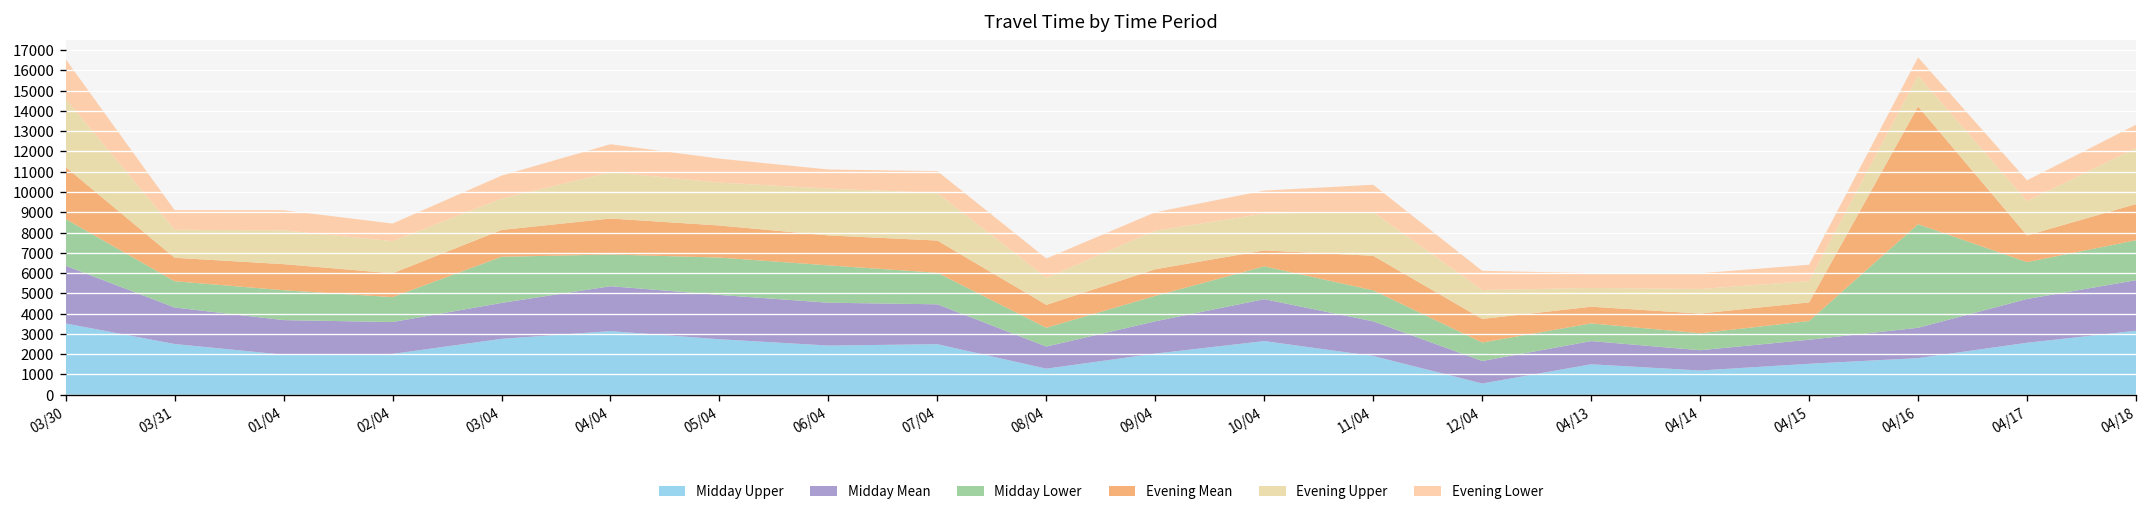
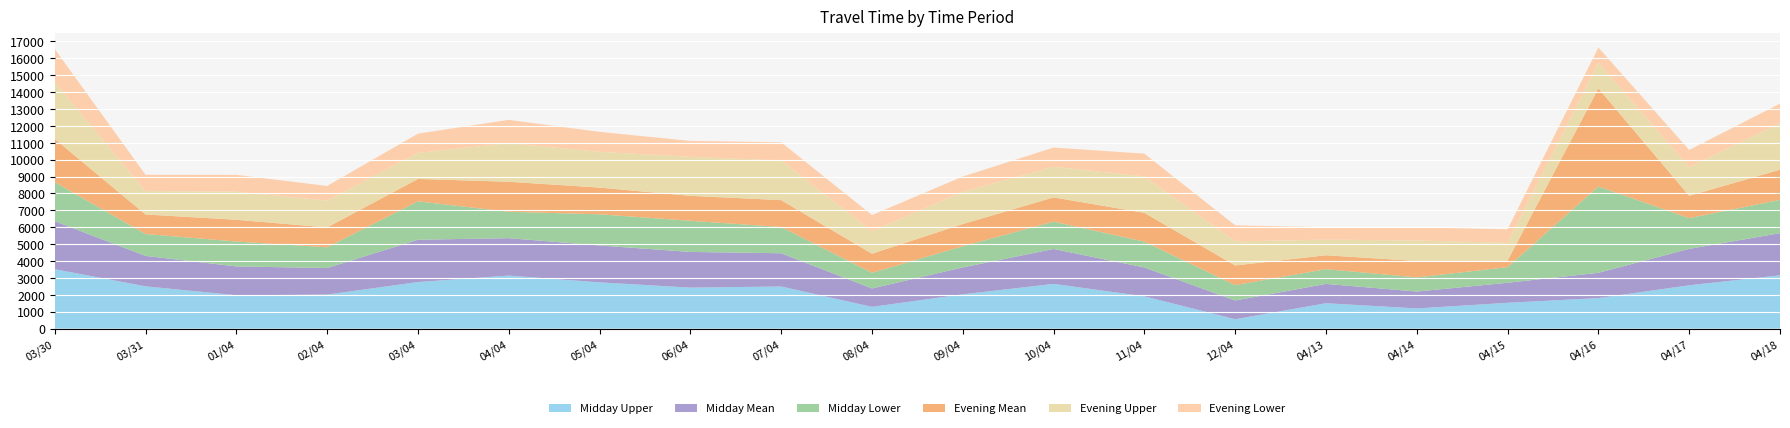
Midday Mean, 03/04: 1800 -> 2500
Evening Mean, 10/04: 800 -> 1400
Evening Mean, 04/15: 900 -> 400
